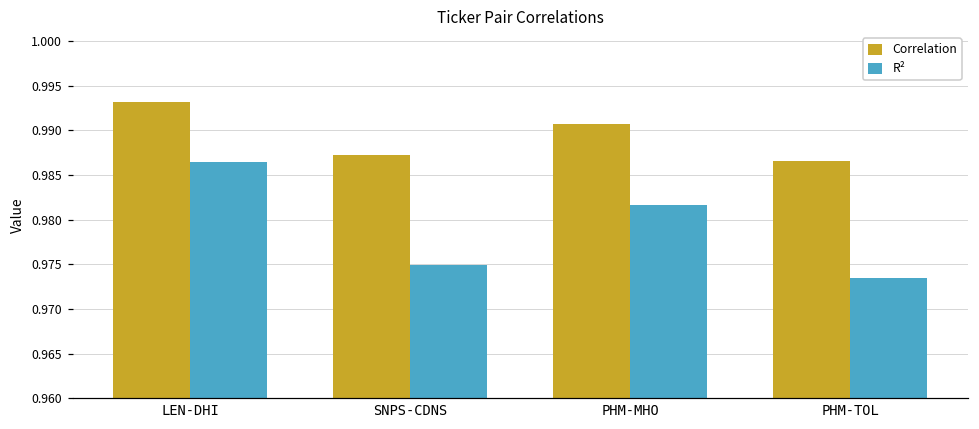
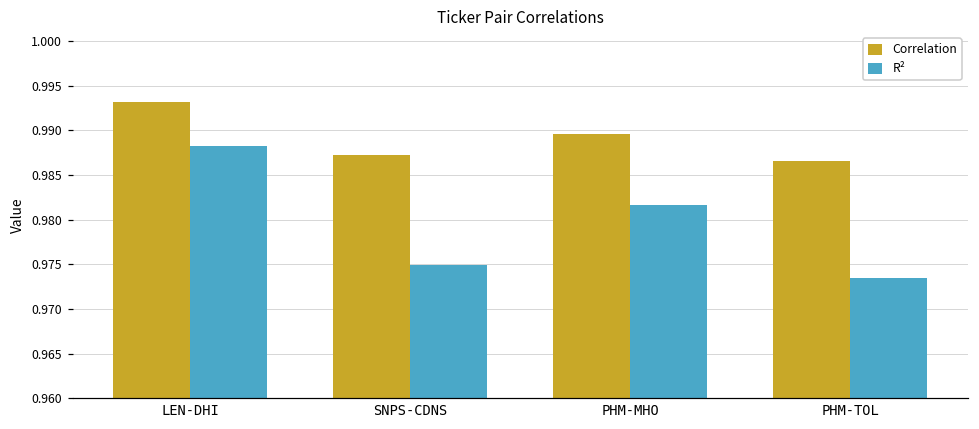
R², LEN-DHI: 0.986 -> 0.988
Correlation, PHM-MHO: 0.991 -> 0.990
